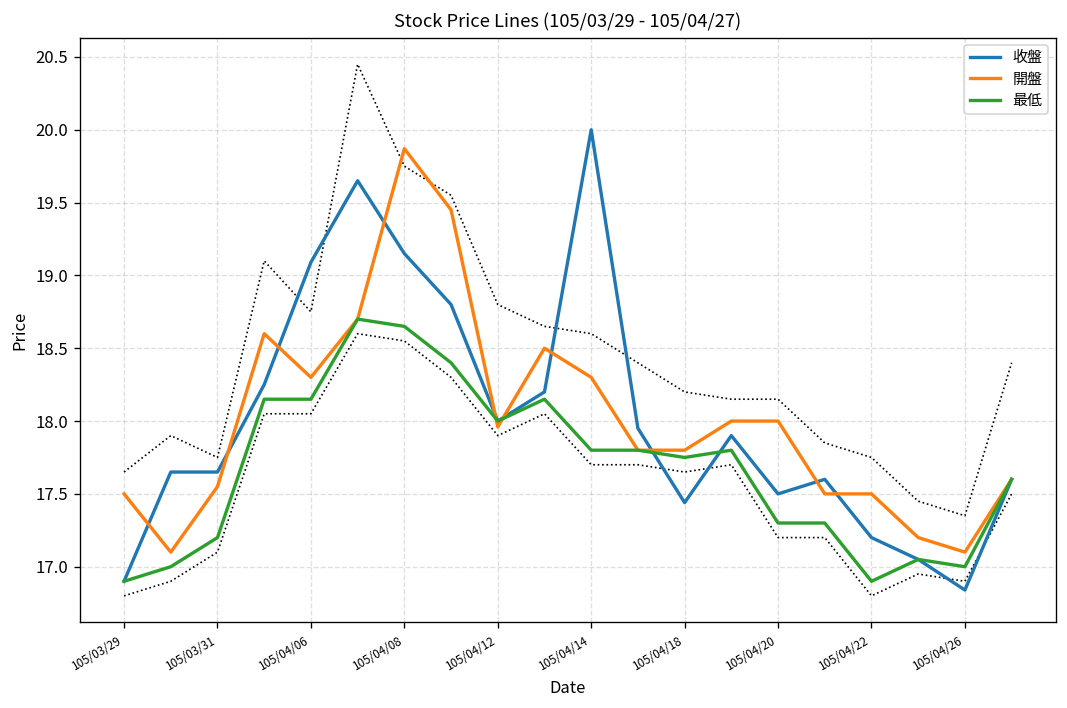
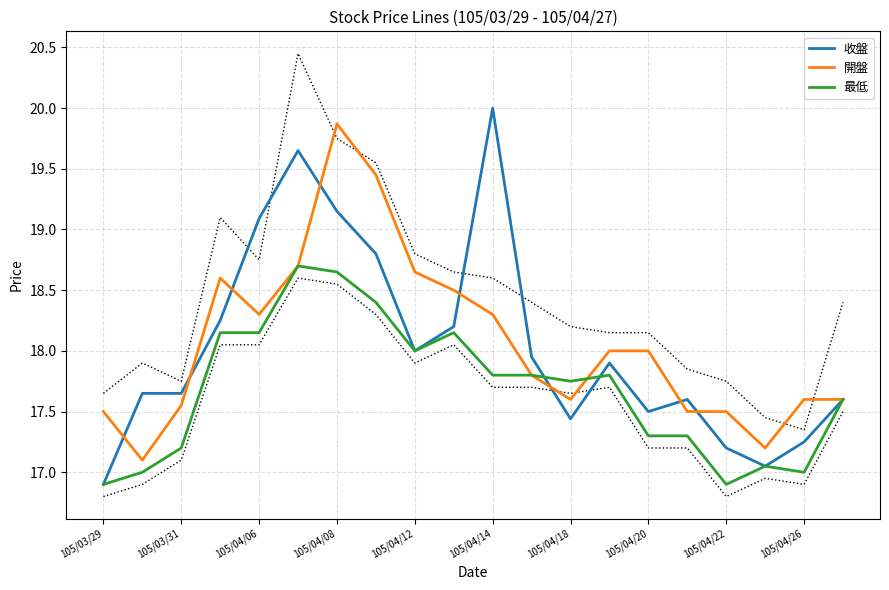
開盤, 105/04/12: 17.96 -> 18.65
開盤, 105/04/18: 17.8 -> 17.6
收盤, 105/04/26: 16.84 -> 17.25
開盤, 105/04/26: 17.1 -> 17.6
